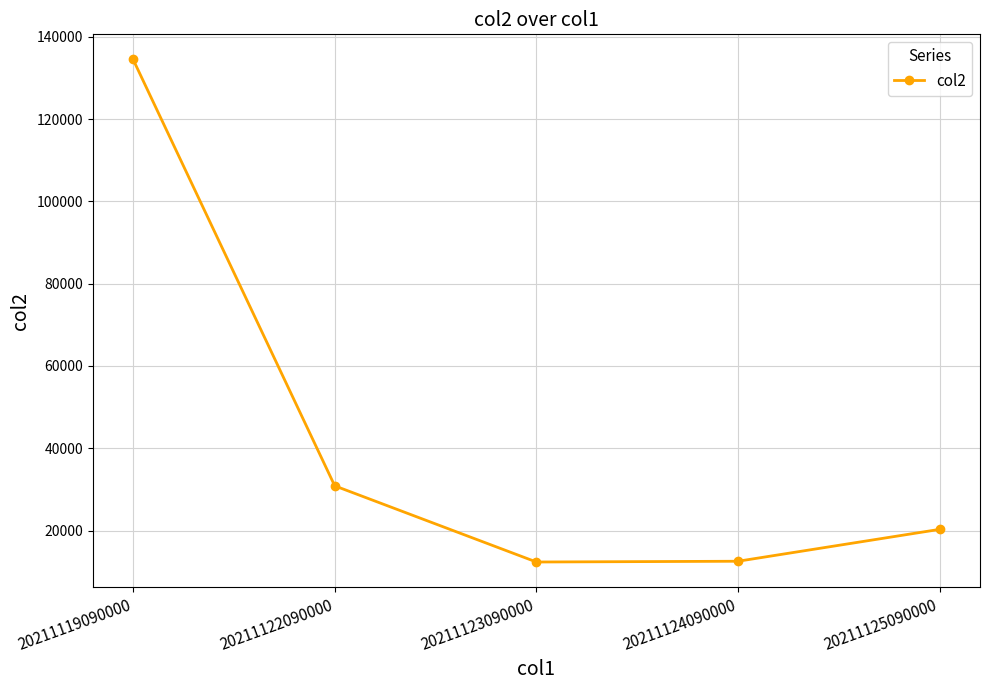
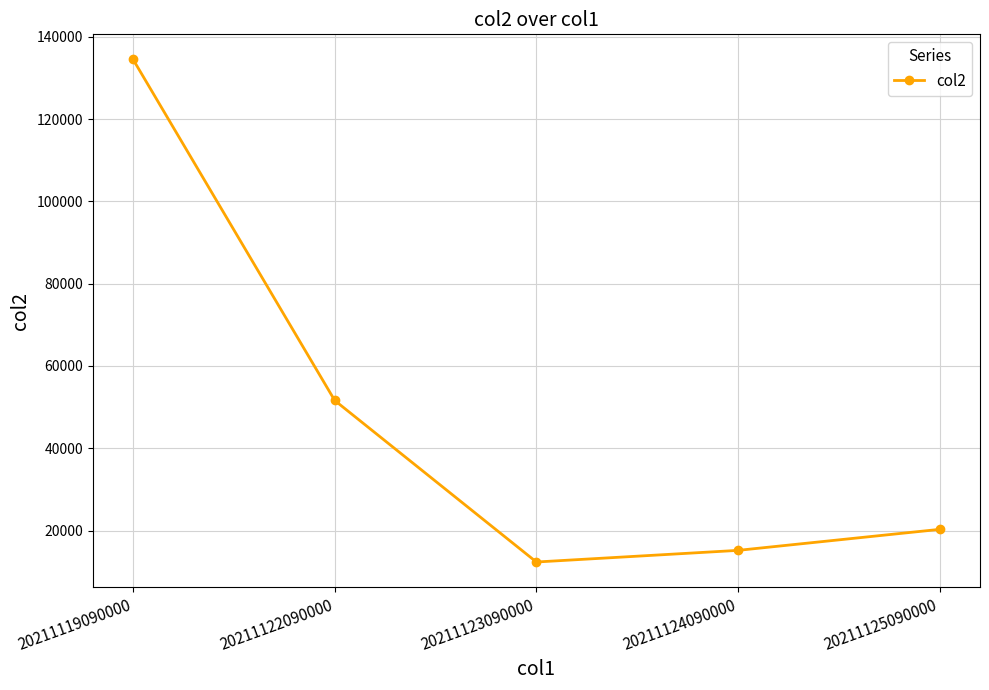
20211122090000: 31000 -> 52000
20211124090000: 13000 -> 15000
